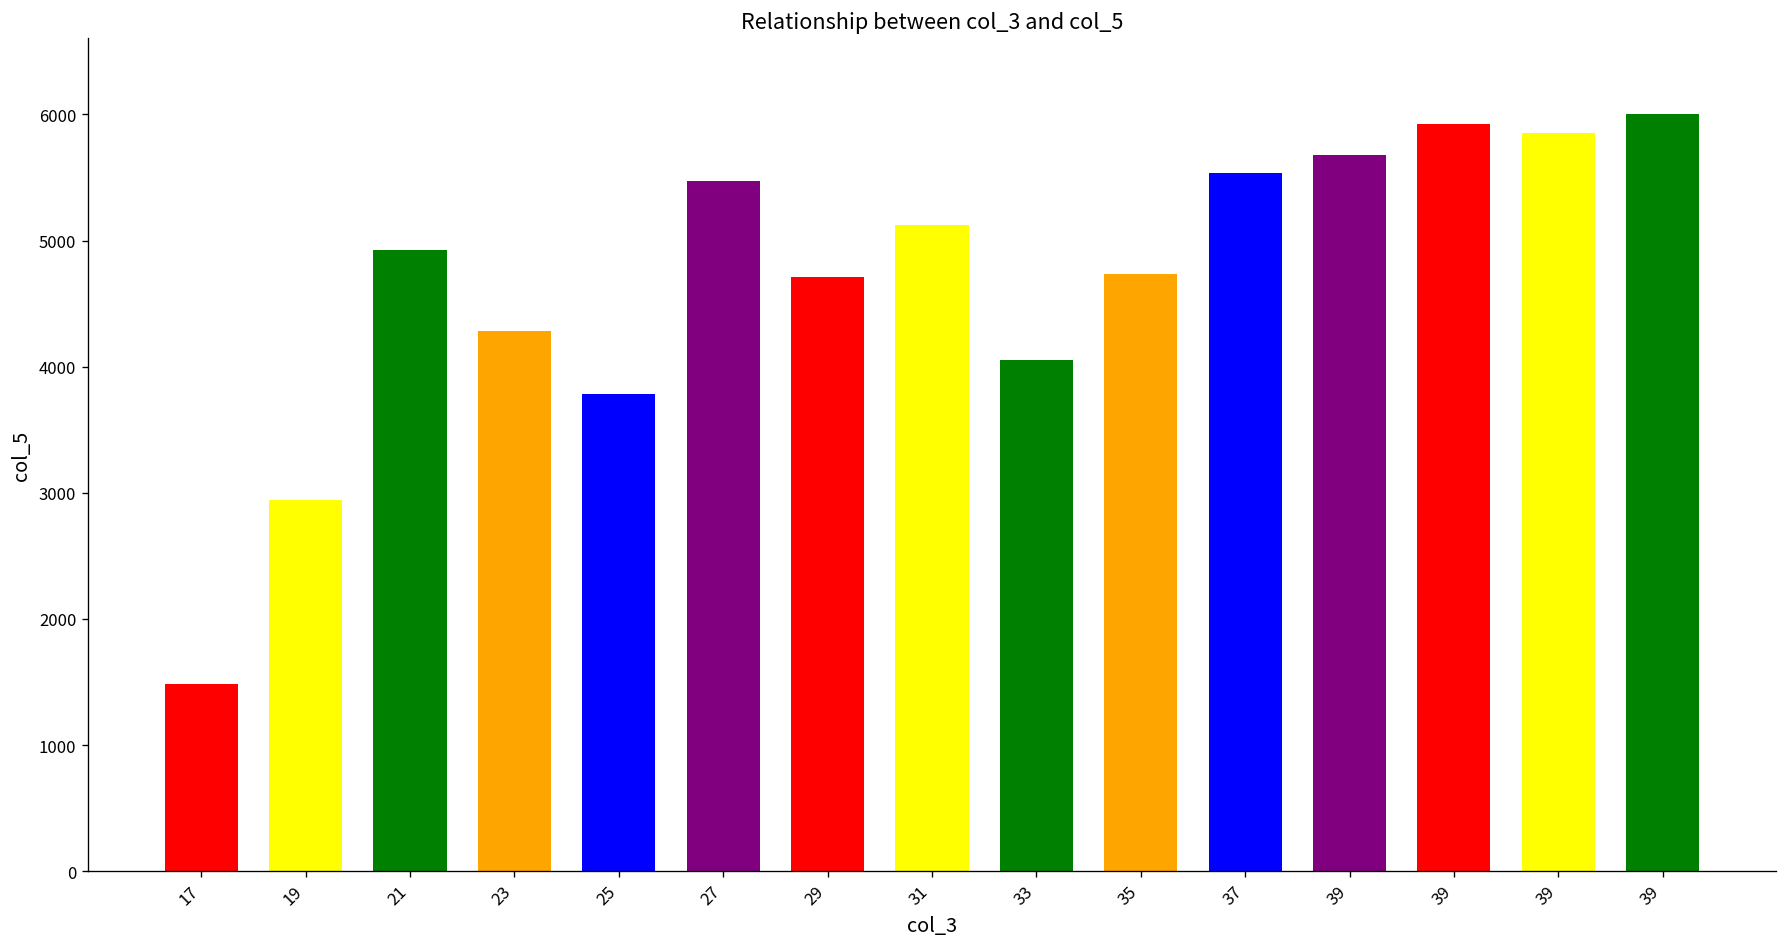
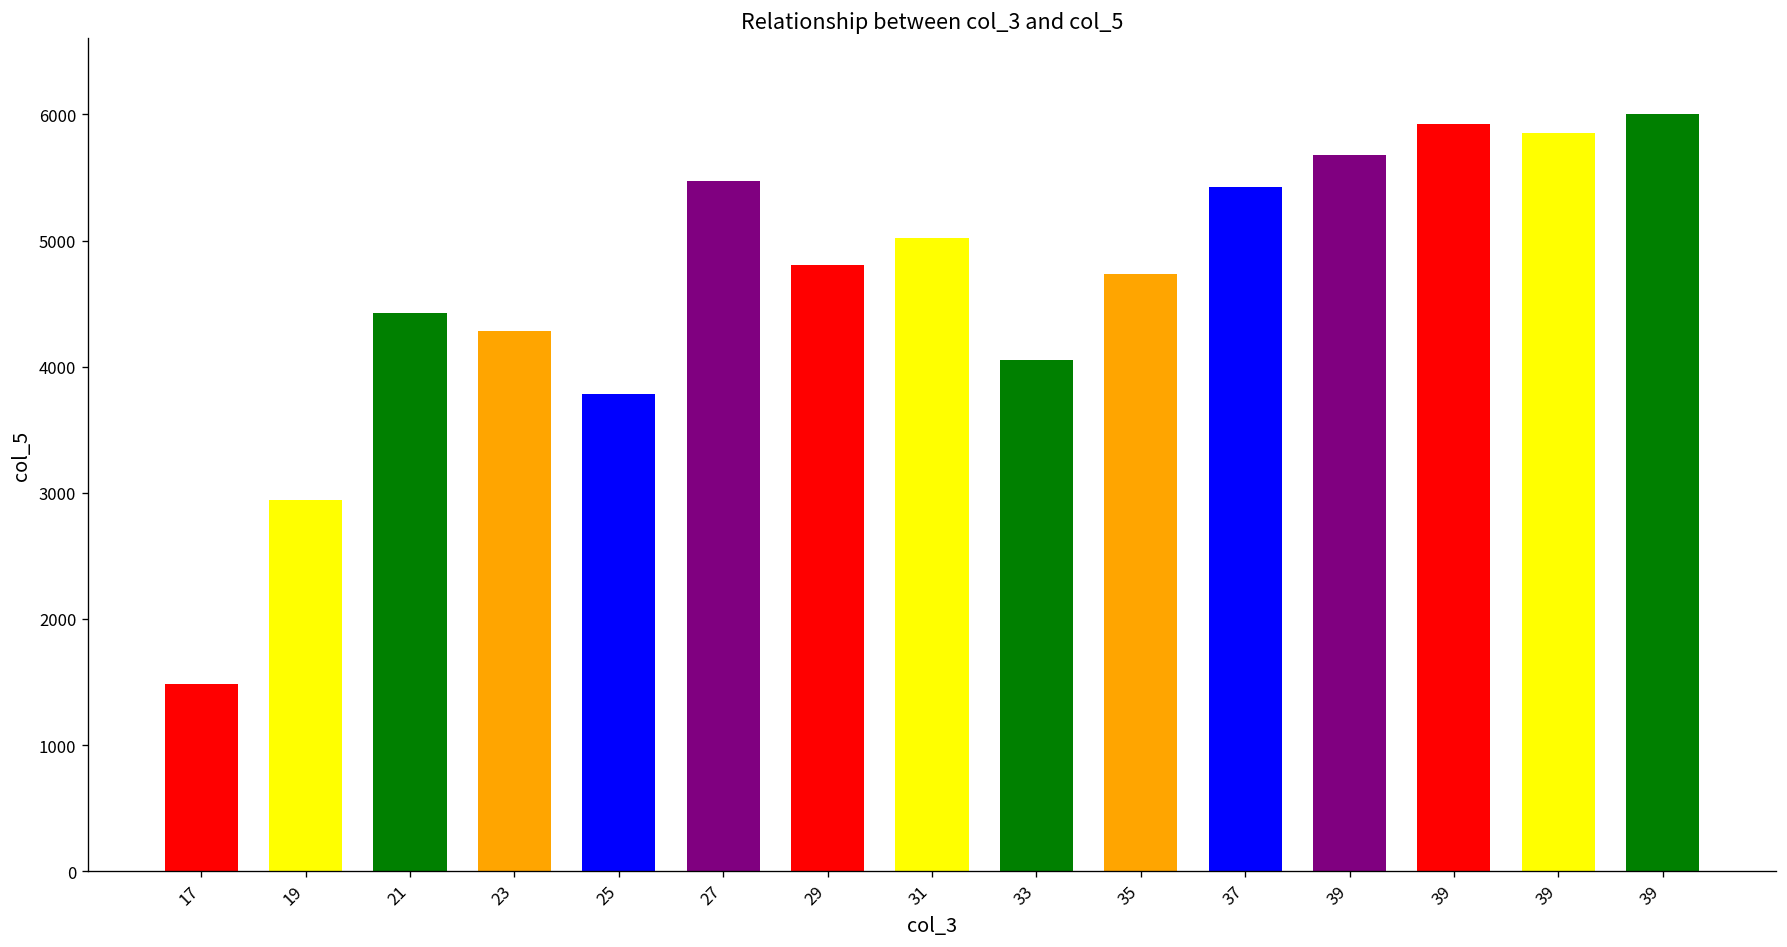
21: 4930 -> 4420
29: 4710 -> 4810
31: 5120 -> 5020
37: 5540 -> 5430
